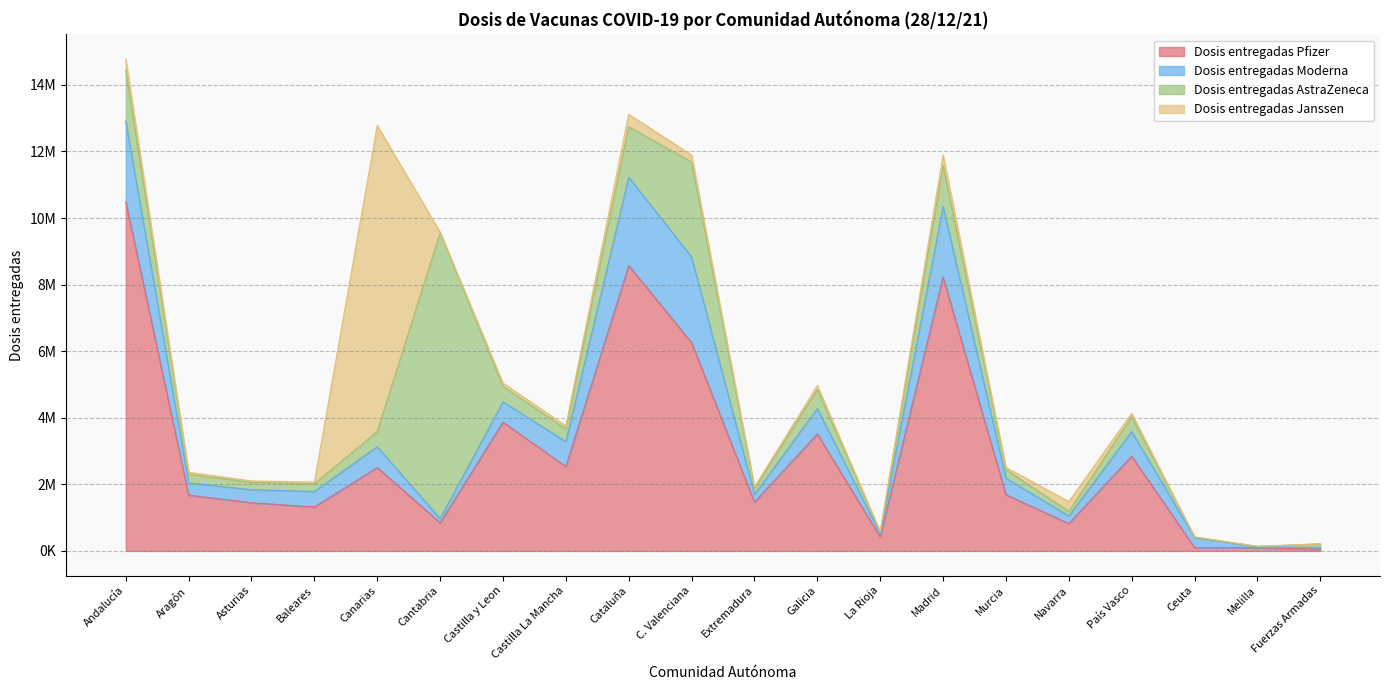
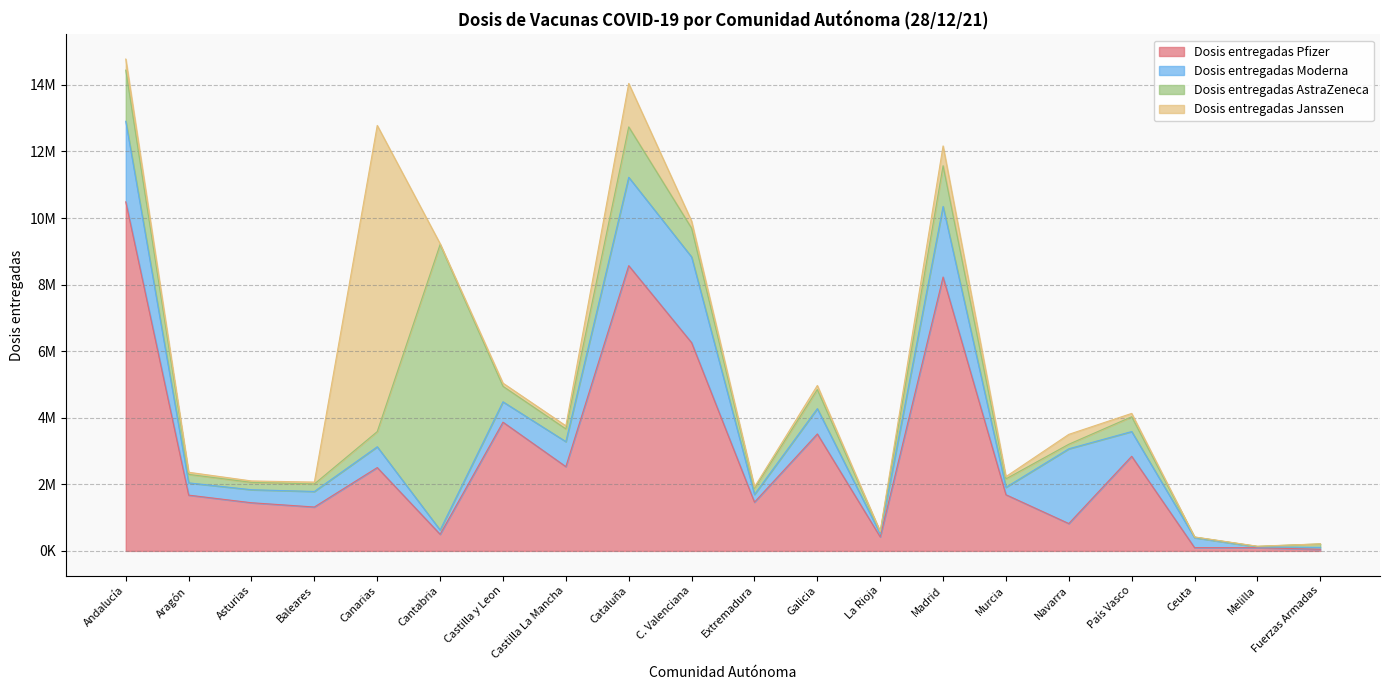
Dosis entregadas Pfizer, Cantabria: 800000 -> 500000
Dosis entregadas Janssen, Cataluña: 400000 -> 1300000
Dosis entregadas AstraZeneca, C. Valenciana: 2800000 -> 900000
Dosis entregadas Janssen, Madrid: 300000 -> 600000
Dosis entregadas Moderna, Murcia: 500000 -> 200000
Dosis entregadas Moderna, Navarra: 200000 -> 2200000
